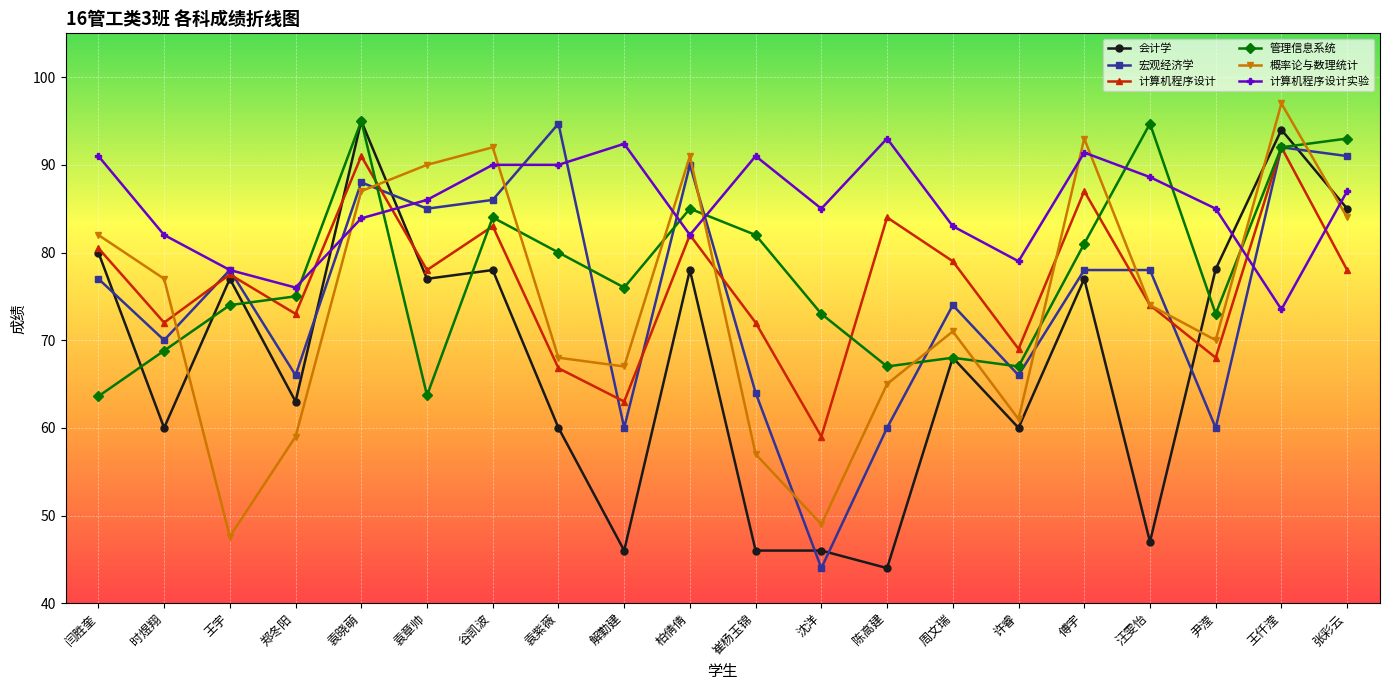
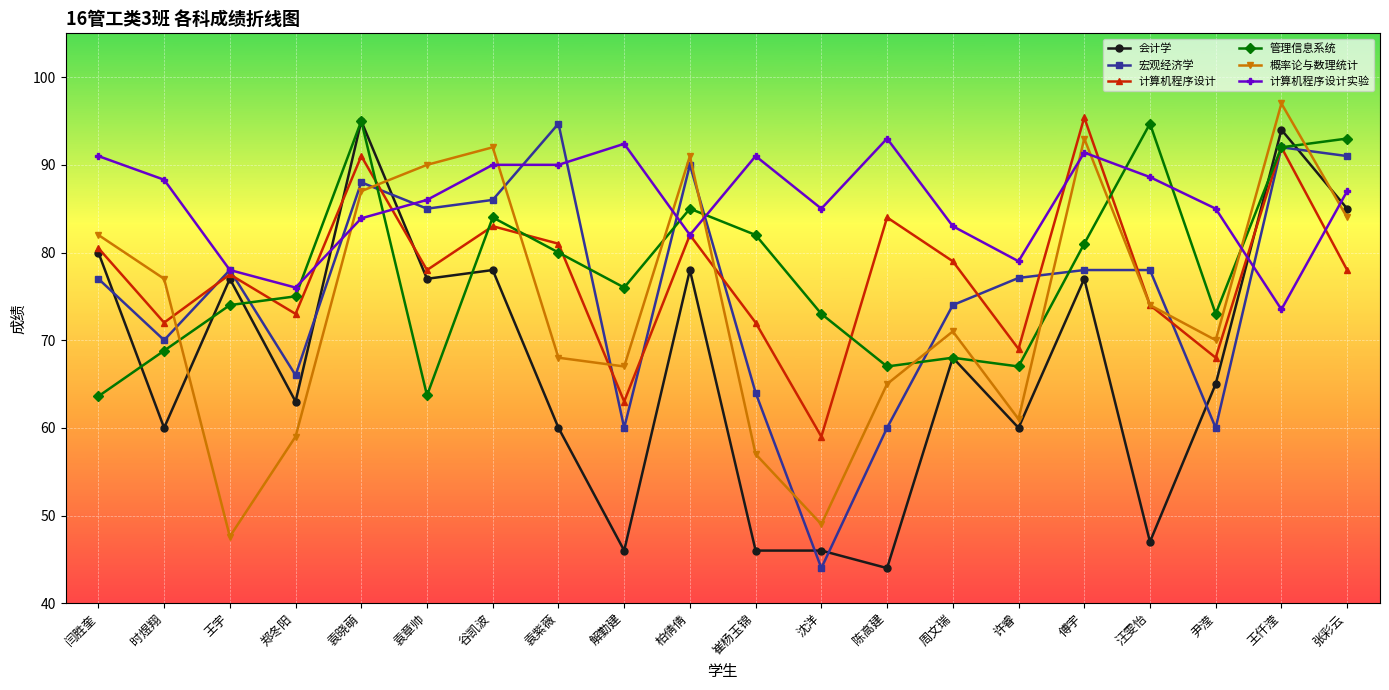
计算机程序设计实验, 时煜翔: 82 -> 88
计算机程序设计, 袁紫薇: 67 -> 81
宏观经济学, 许睿: 66 -> 77
计算机程序设计, 傅宇: 87 -> 95
会计学, 尹滢: 78 -> 65
